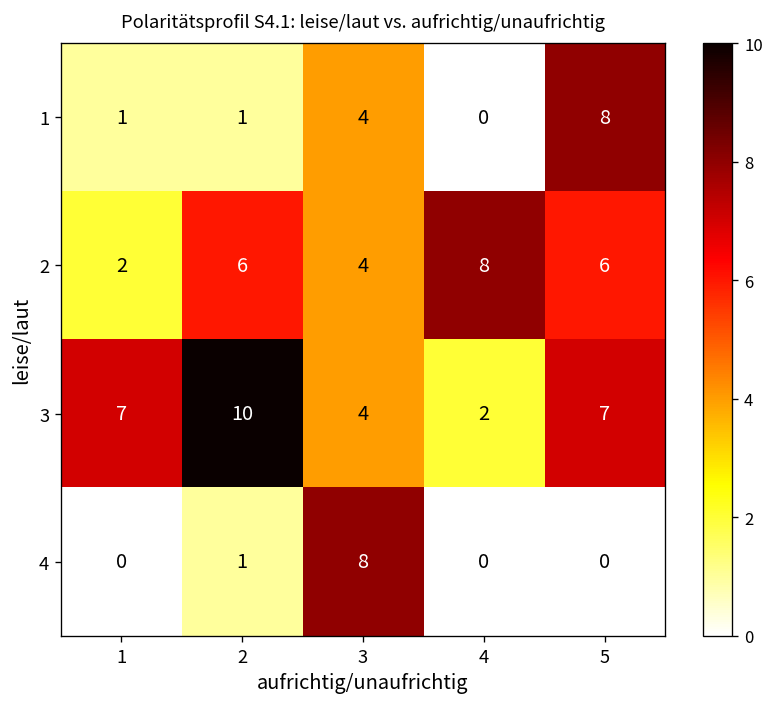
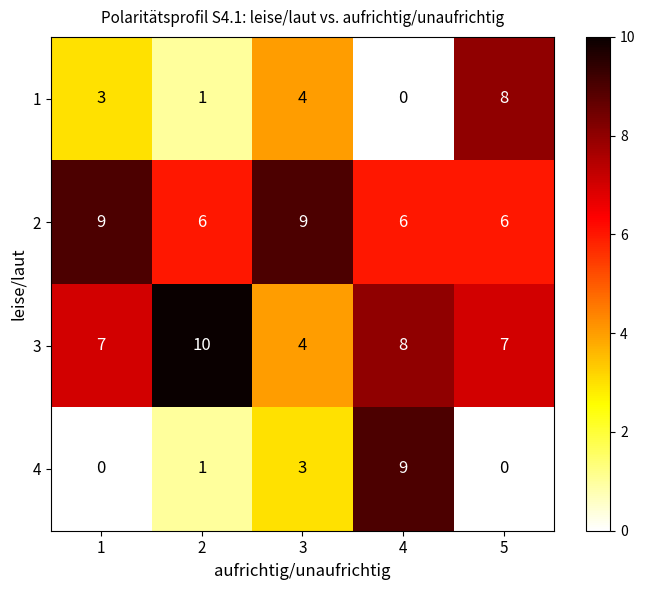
1, 1: 1 -> 3
2, 1: 2 -> 9
2, 3: 4 -> 9
2, 4: 8 -> 6
3, 4: 2 -> 8
4, 3: 8 -> 3
4, 4: 0 -> 9
